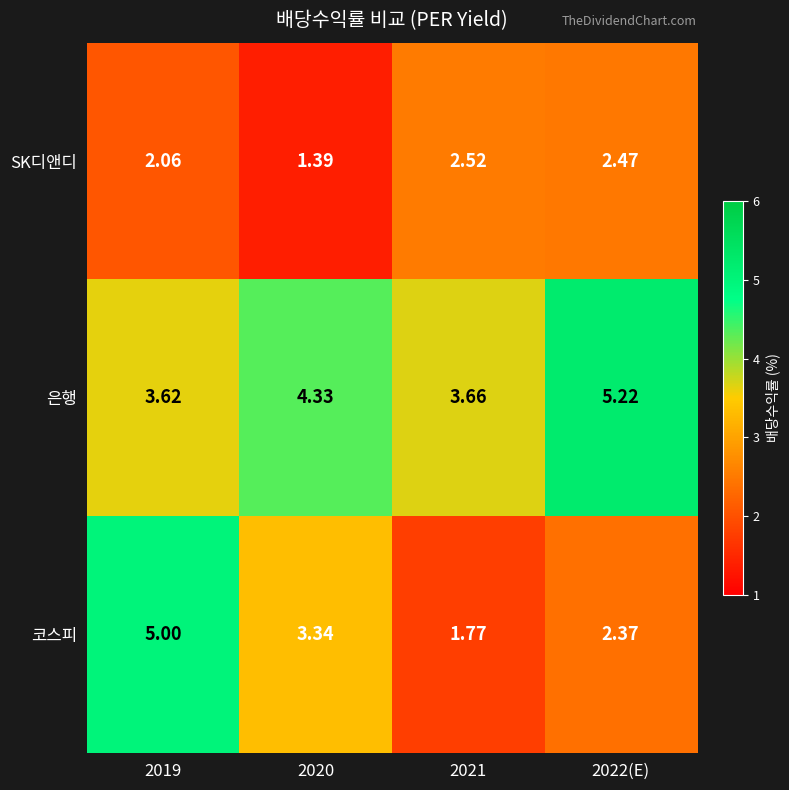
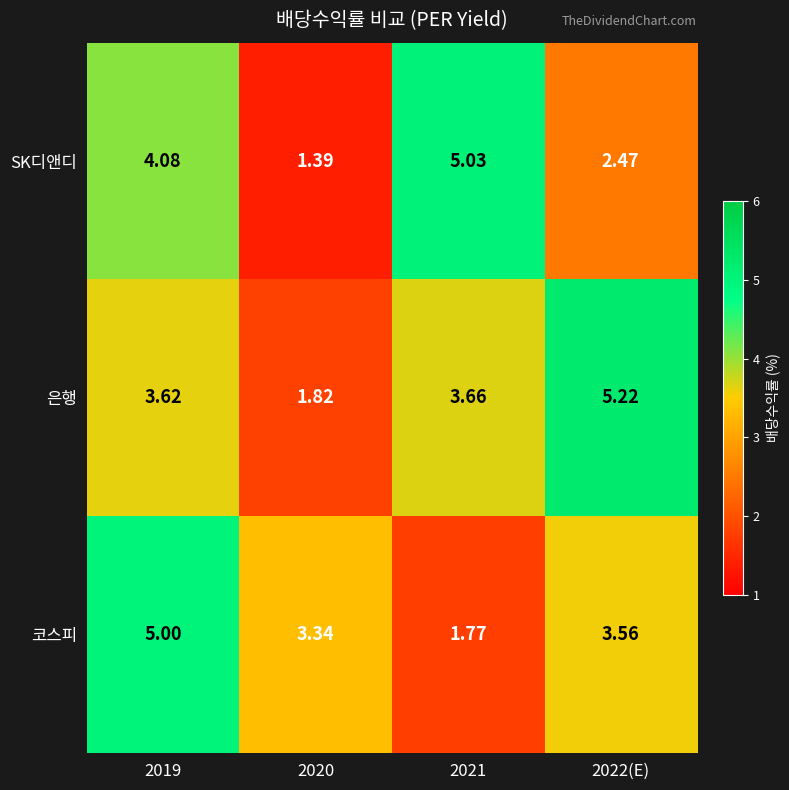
SK디앤디, 2019: 2.06 -> 4.08
SK디앤디, 2021: 2.52 -> 5.03
은행, 2020: 4.33 -> 1.82
코스피, 2022(E): 2.37 -> 3.56
